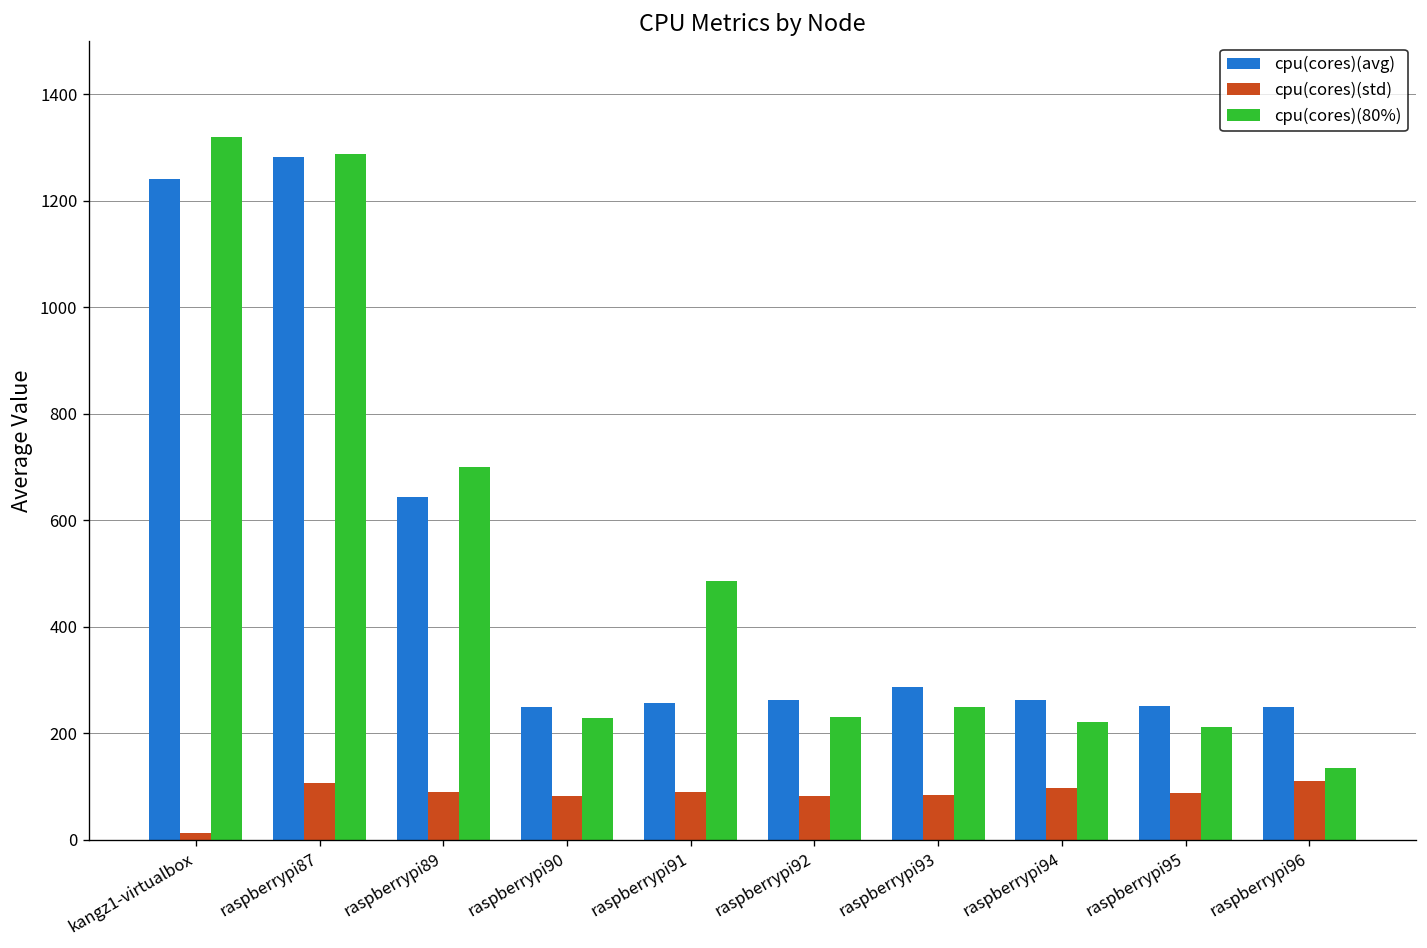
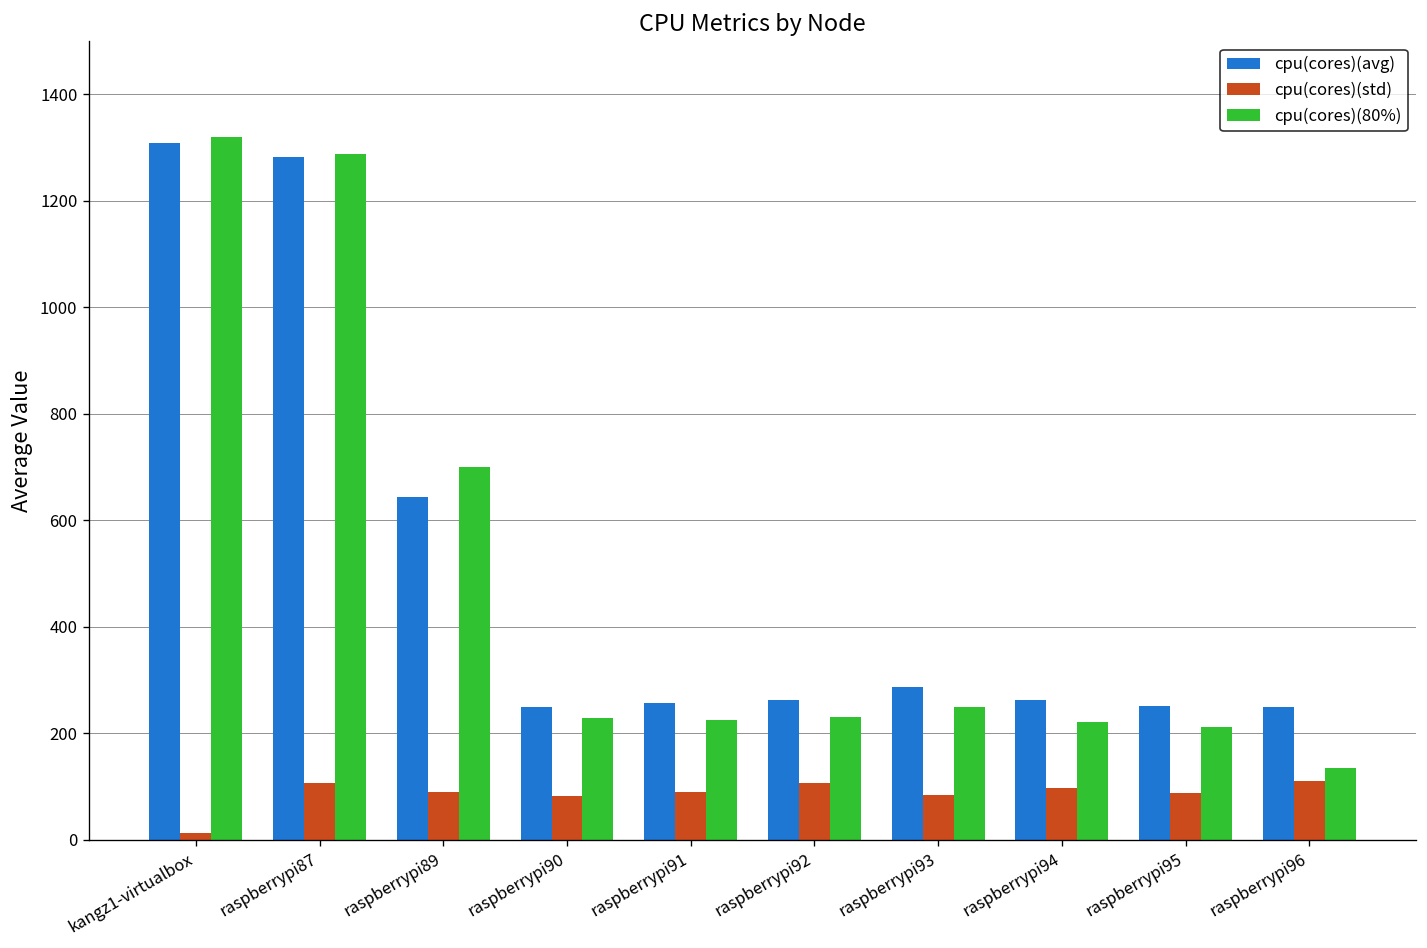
cpu(cores)(avg), kangz1-virtualbox: 1240 -> 1310
cpu(cores)(80%), raspberrypi91: 490 -> 220
cpu(cores)(std), raspberrypi92: 80 -> 110
